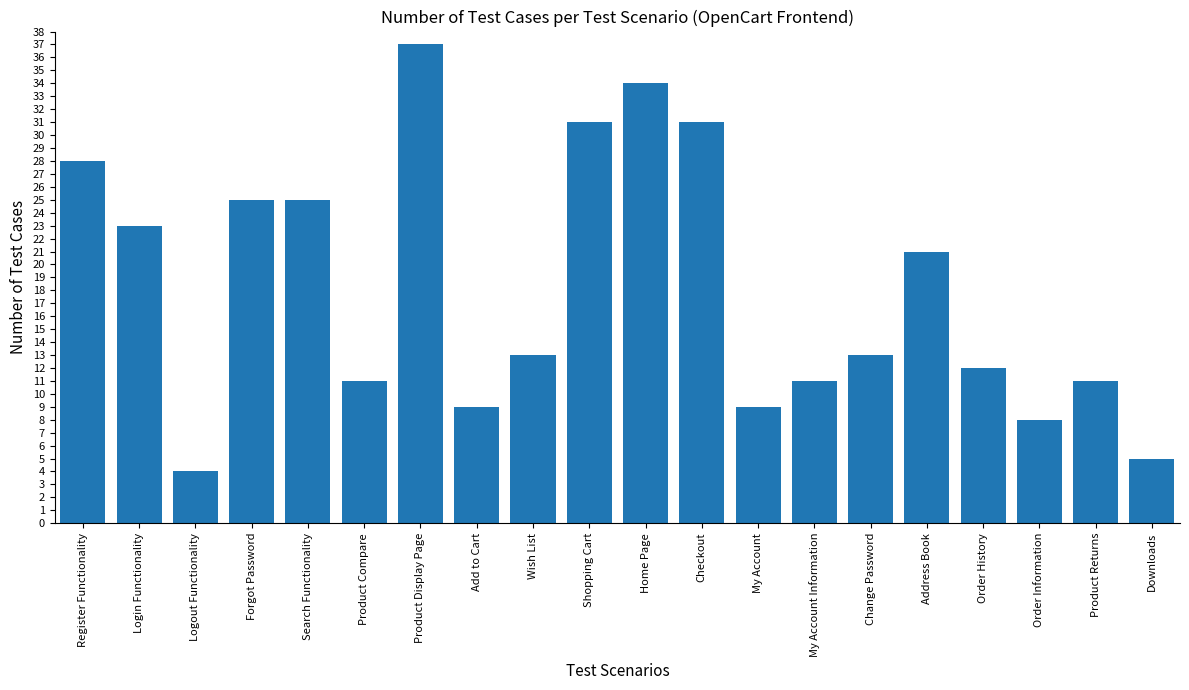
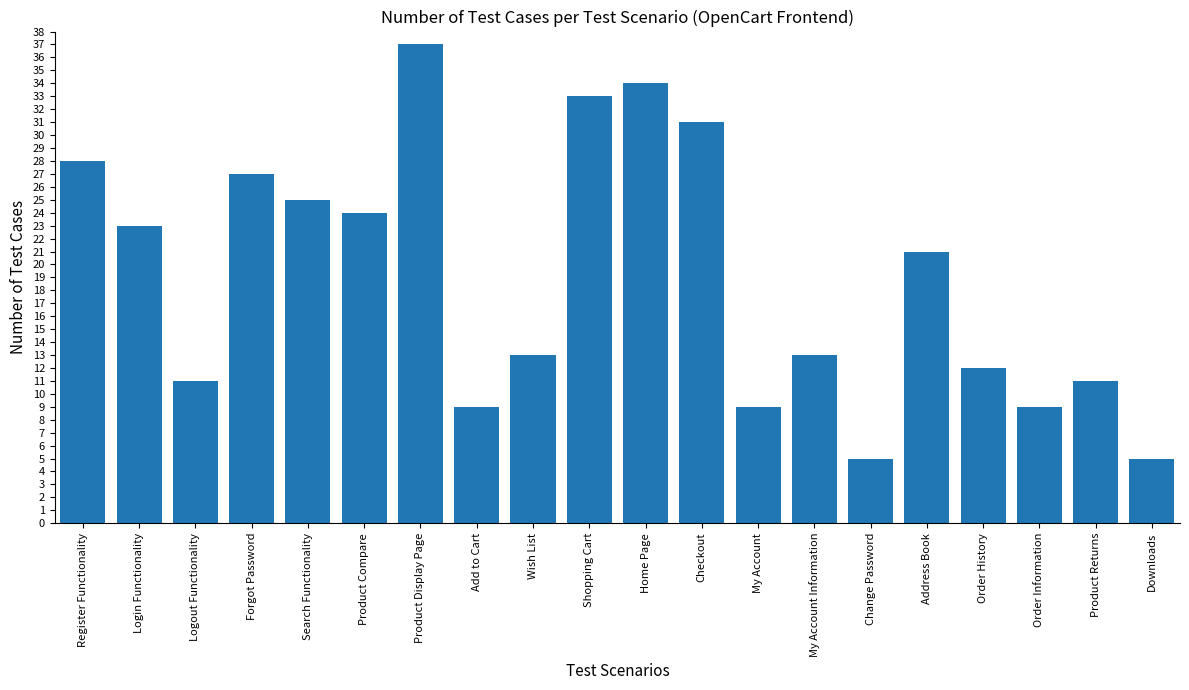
Logout Functionality: 4 -> 11
Forgot Password: 25 -> 27
Product Compare: 11 -> 24
Shopping Cart: 31 -> 33
My Account Information: 11 -> 13
Change Password: 13 -> 5
Order Information: 8 -> 9
